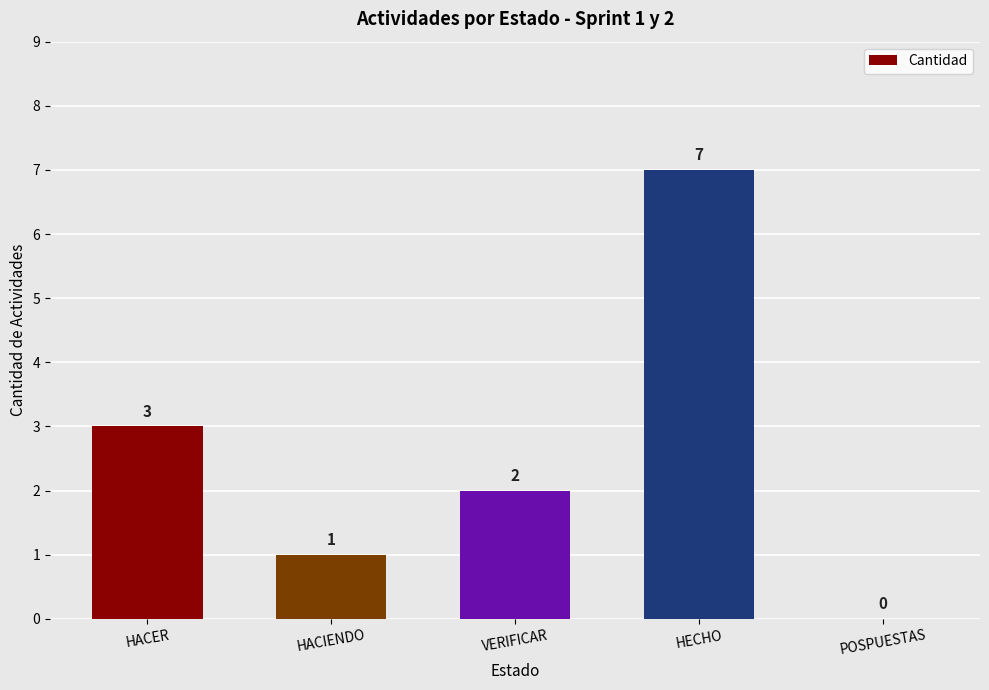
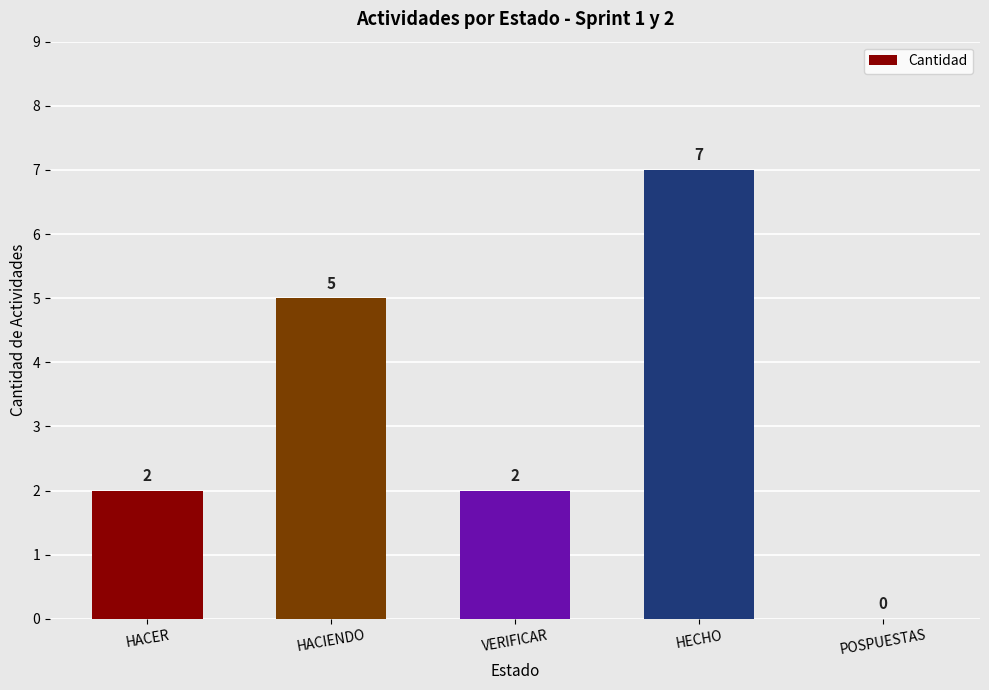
HACER: 3 -> 2
HACIENDO: 1 -> 5
